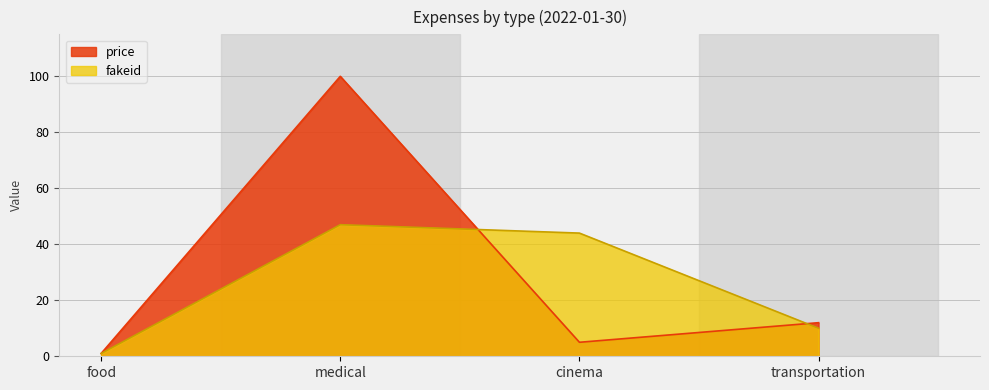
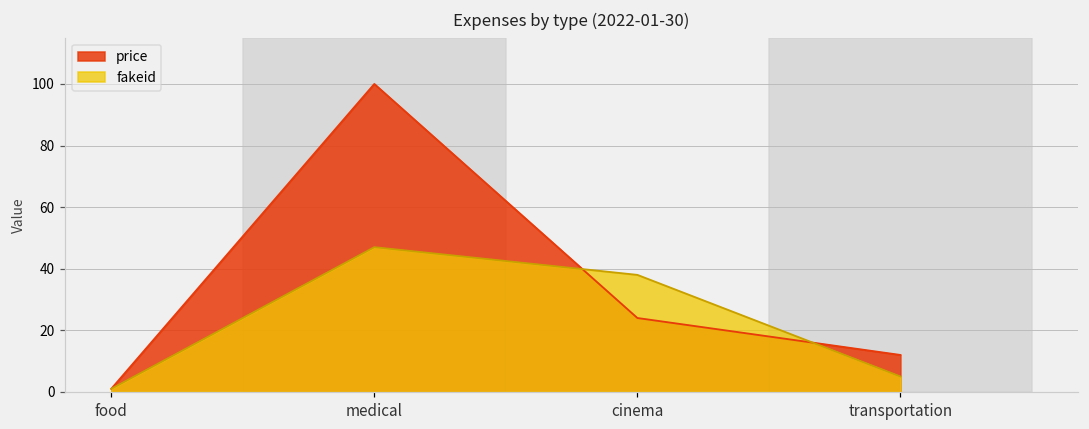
price, cinema: 5 -> 24
fakeid, cinema: 44 -> 38
fakeid, transportation: 10 -> 5
